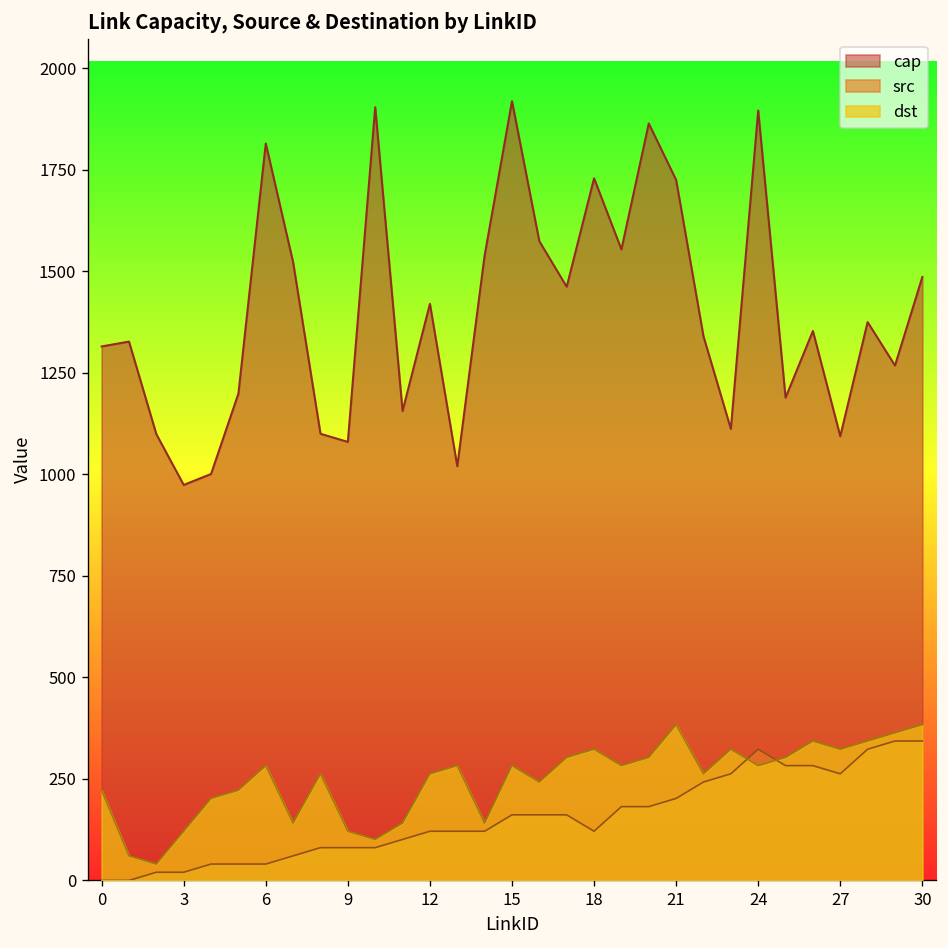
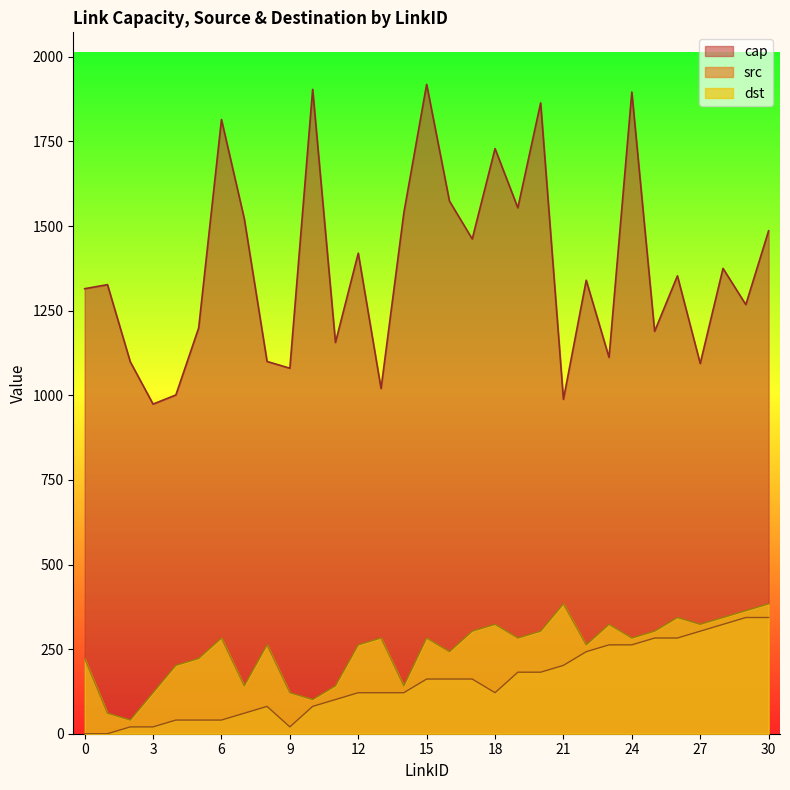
src, 9: 80 -> 20
cap, 21: 1730 -> 990
src, 24: 320 -> 260
src, 27: 260 -> 300
